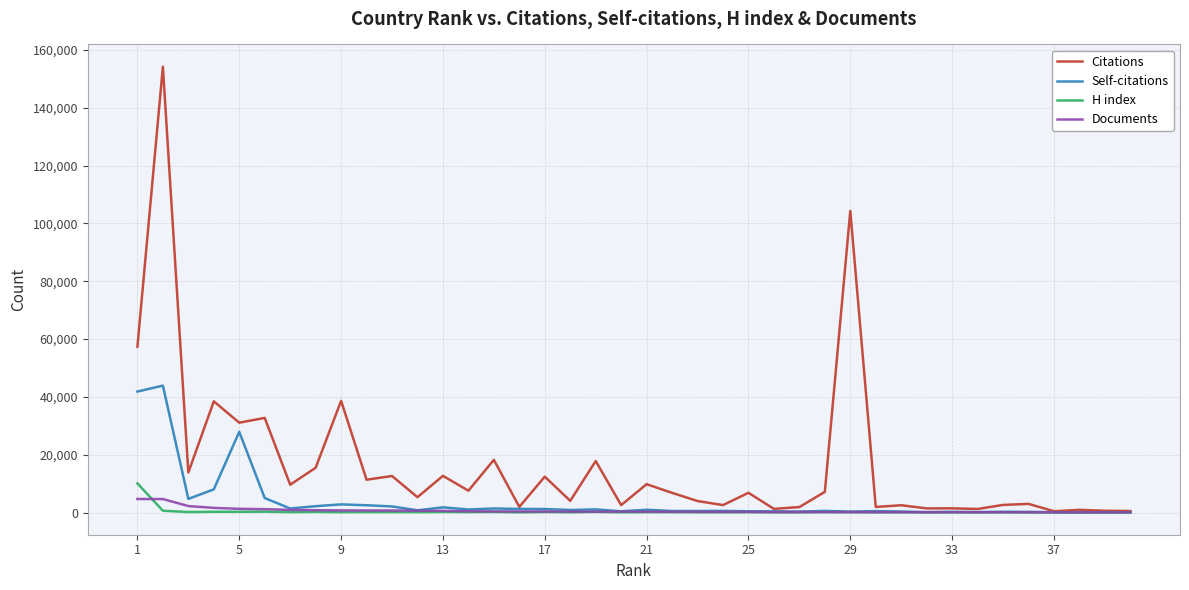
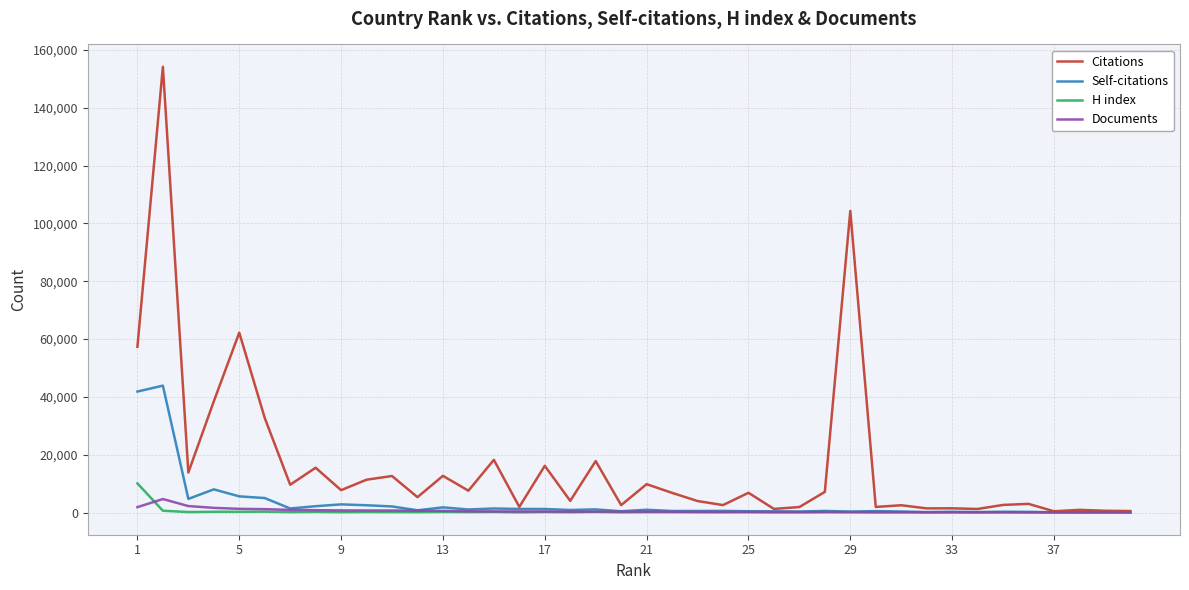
Documents, 1: 5,000 -> 2,000
Citations, 5: 31,000 -> 62,000
Self-citations, 5: 28,000 -> 6,000
Citations, 9: 39,000 -> 8,000
Citations, 17: 12,000 -> 16,000
